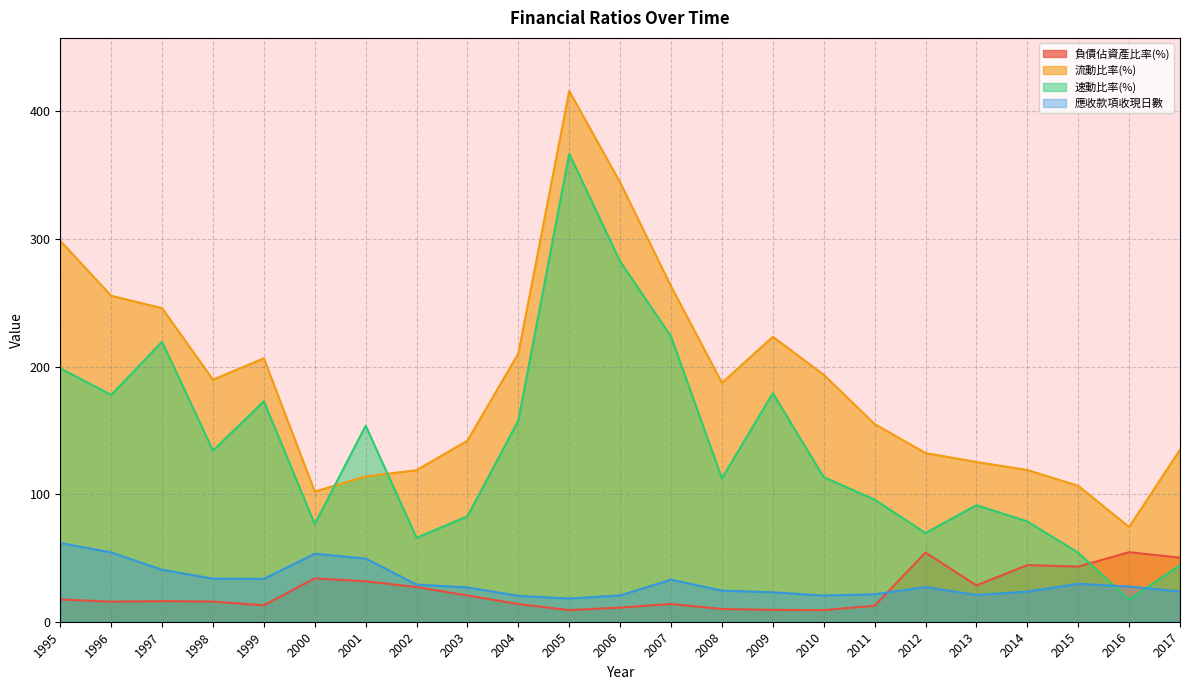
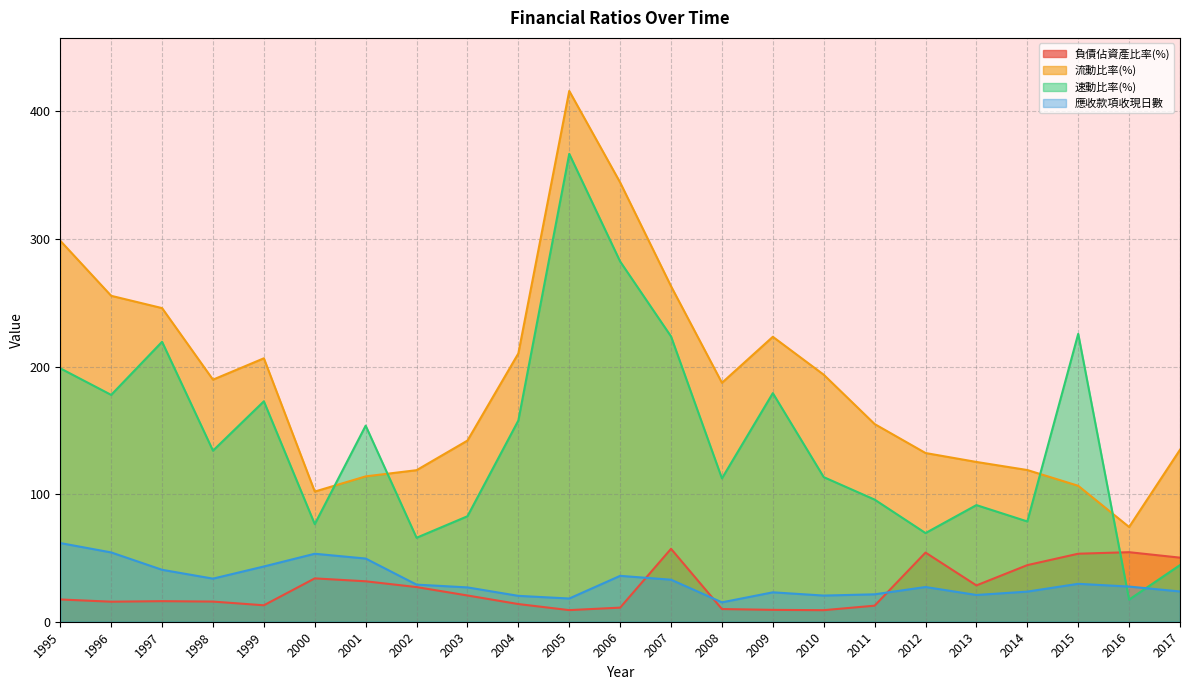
應收款項收現日數, 1999: 34 -> 43
應收款項收現日數, 2006: 21 -> 36
負債佔資產比率(%), 2007: 14 -> 57
應收款項收現日數, 2008: 24 -> 15
負債佔資產比率(%), 2015: 43 -> 53
速動比率(%), 2015: 54 -> 226
